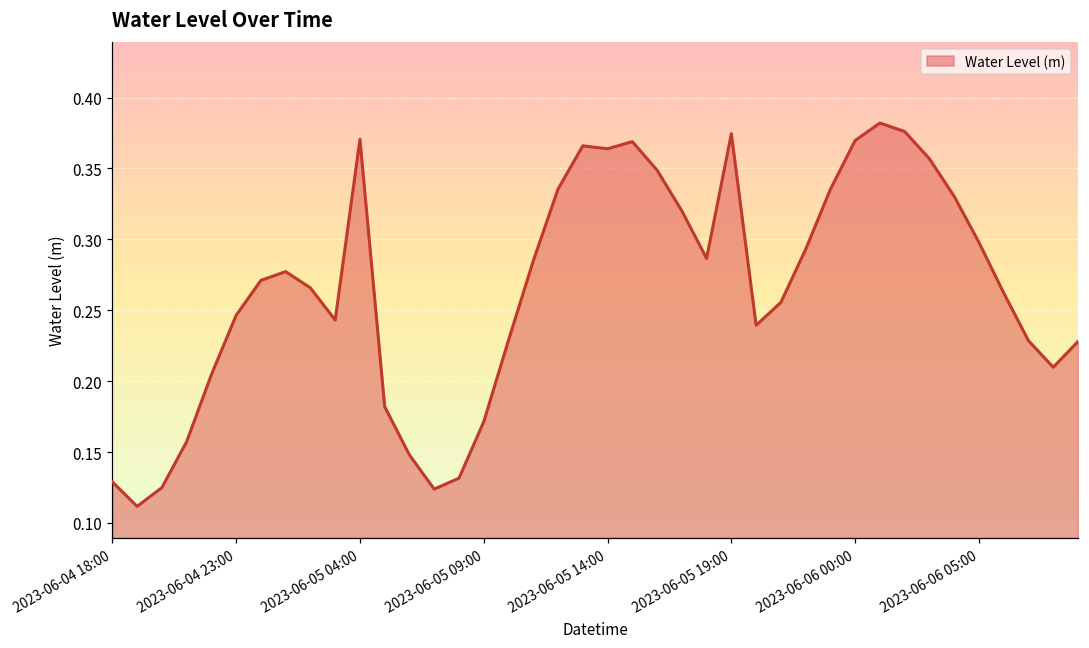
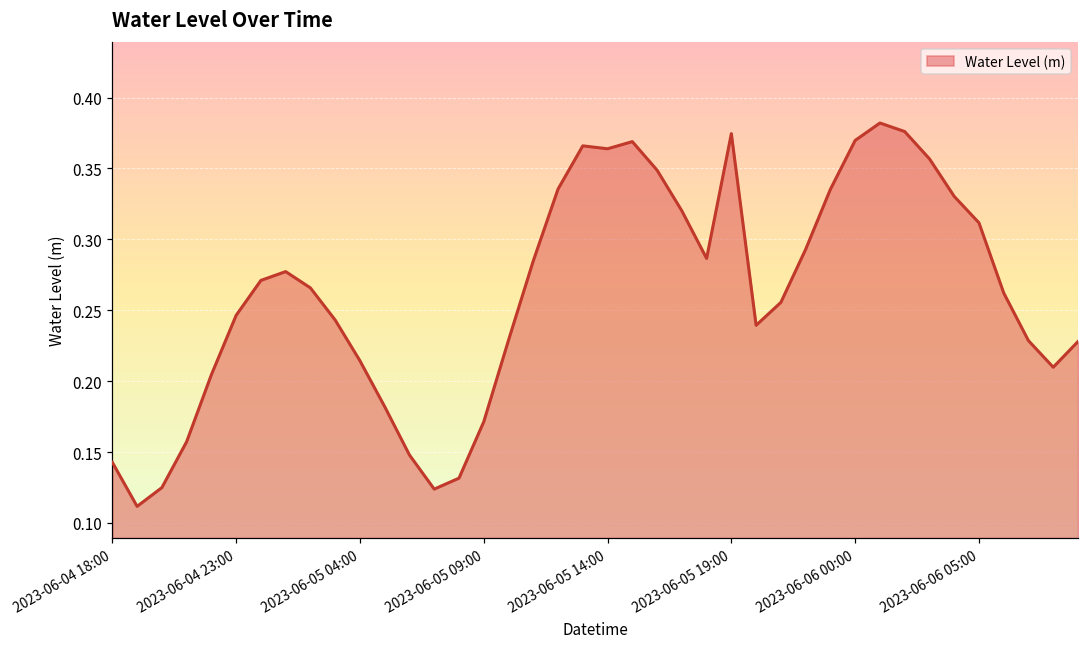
2023-06-04 18:00: 0.129 -> 0.143
2023-06-05 04:00: 0.371 -> 0.214
2023-06-06 05:00: 0.298 -> 0.312
